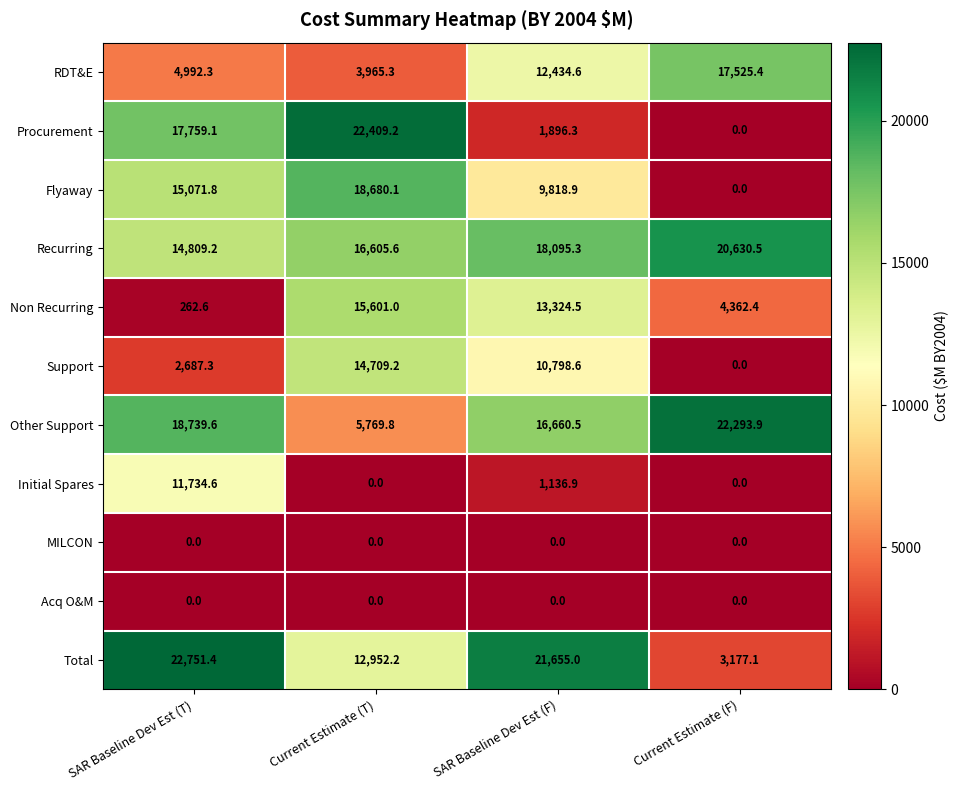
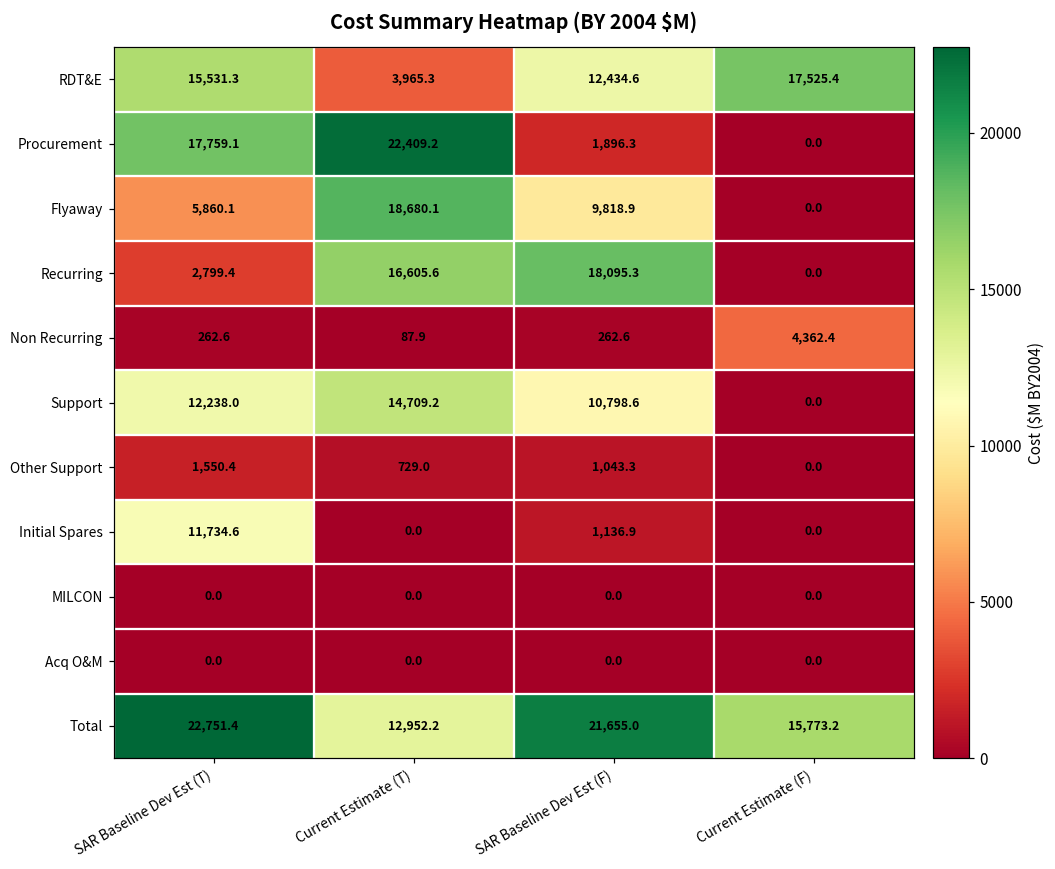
RDT&E, SAR Baseline Dev Est (T): 4,992.3 -> 15,531.3
Flyaway, SAR Baseline Dev Est (T): 15,071.8 -> 5,860.1
Recurring, SAR Baseline Dev Est (T): 14,809.2 -> 2,799.4
Recurring, Current Estimate (F): 20,630.5 -> 0.0
Non Recurring, Current Estimate (T): 15,601.0 -> 87.9
Non Recurring, SAR Baseline Dev Est (F): 13,324.5 -> 262.6
Support, SAR Baseline Dev Est (T): 2,687.3 -> 12,238.0
Other Support, SAR Baseline Dev Est (T): 18,739.6 -> 1,550.4
Other Support, Current Estimate (T): 5,769.8 -> 729.0
Other Support, SAR Baseline Dev Est (F): 16,660.5 -> 1,043.3
Other Support, Current Estimate (F): 22,293.9 -> 0.0
Total, Current Estimate (F): 3,177.1 -> 15,773.2
